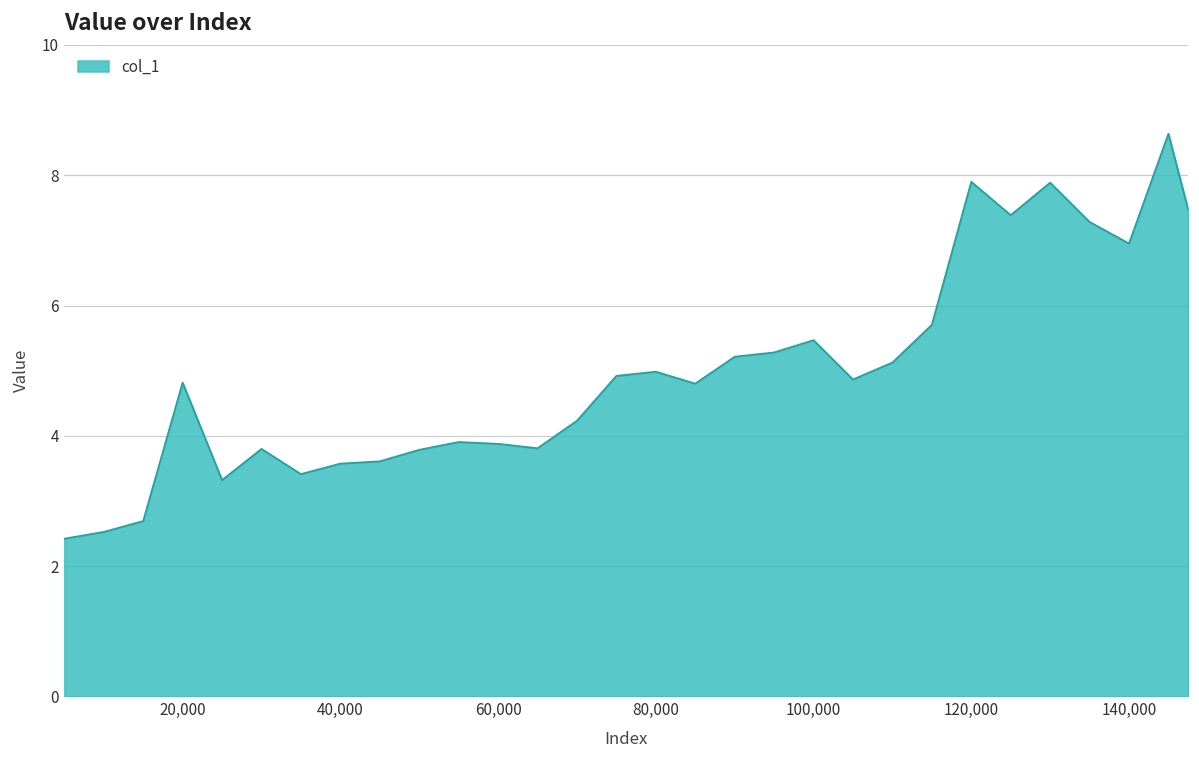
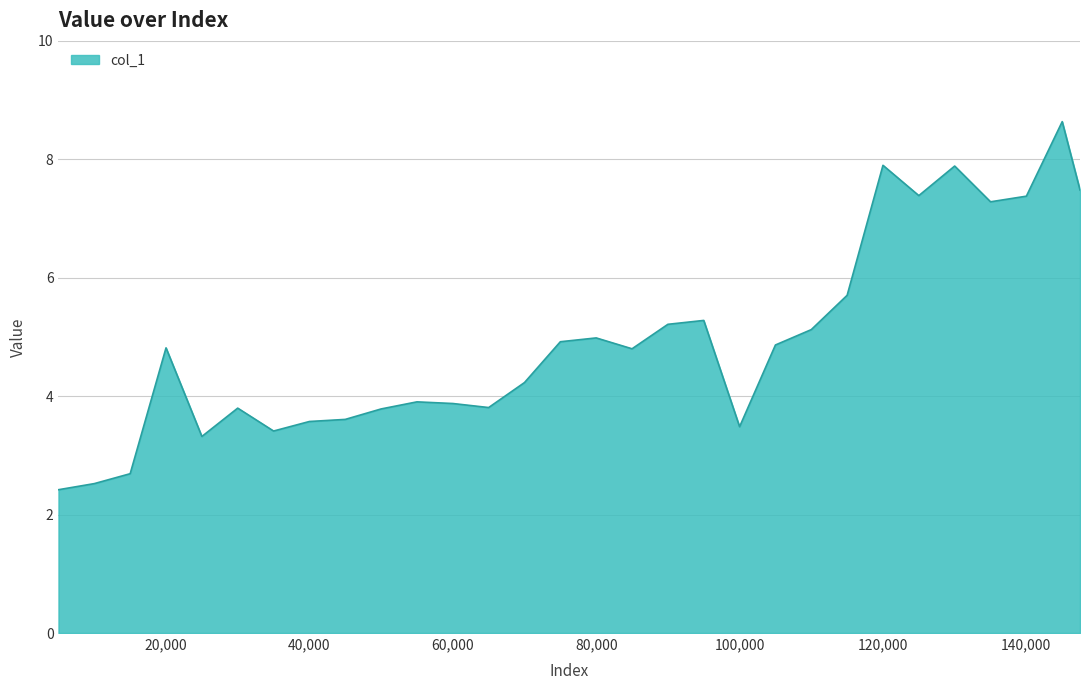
100,000: 5.5 -> 3.5
140,000: 7.0 -> 7.4
